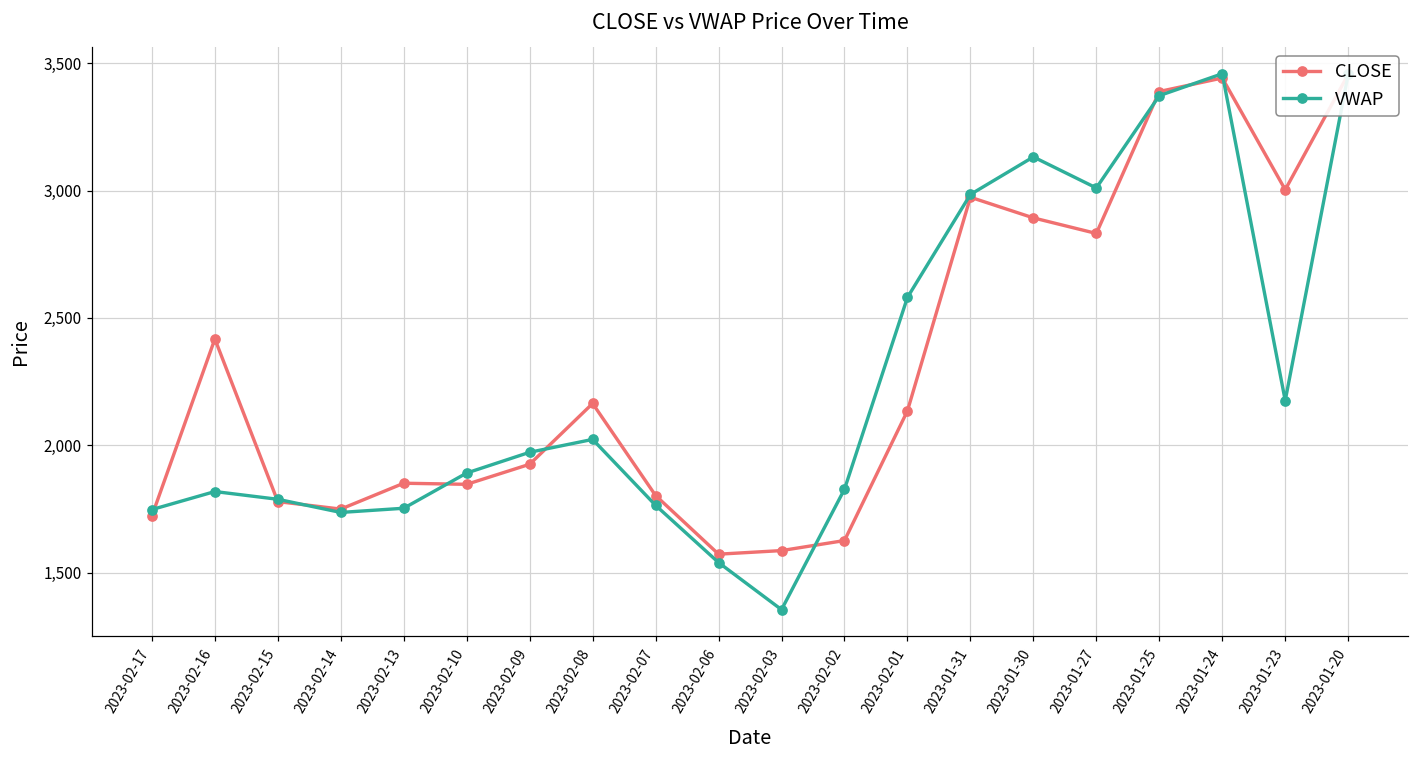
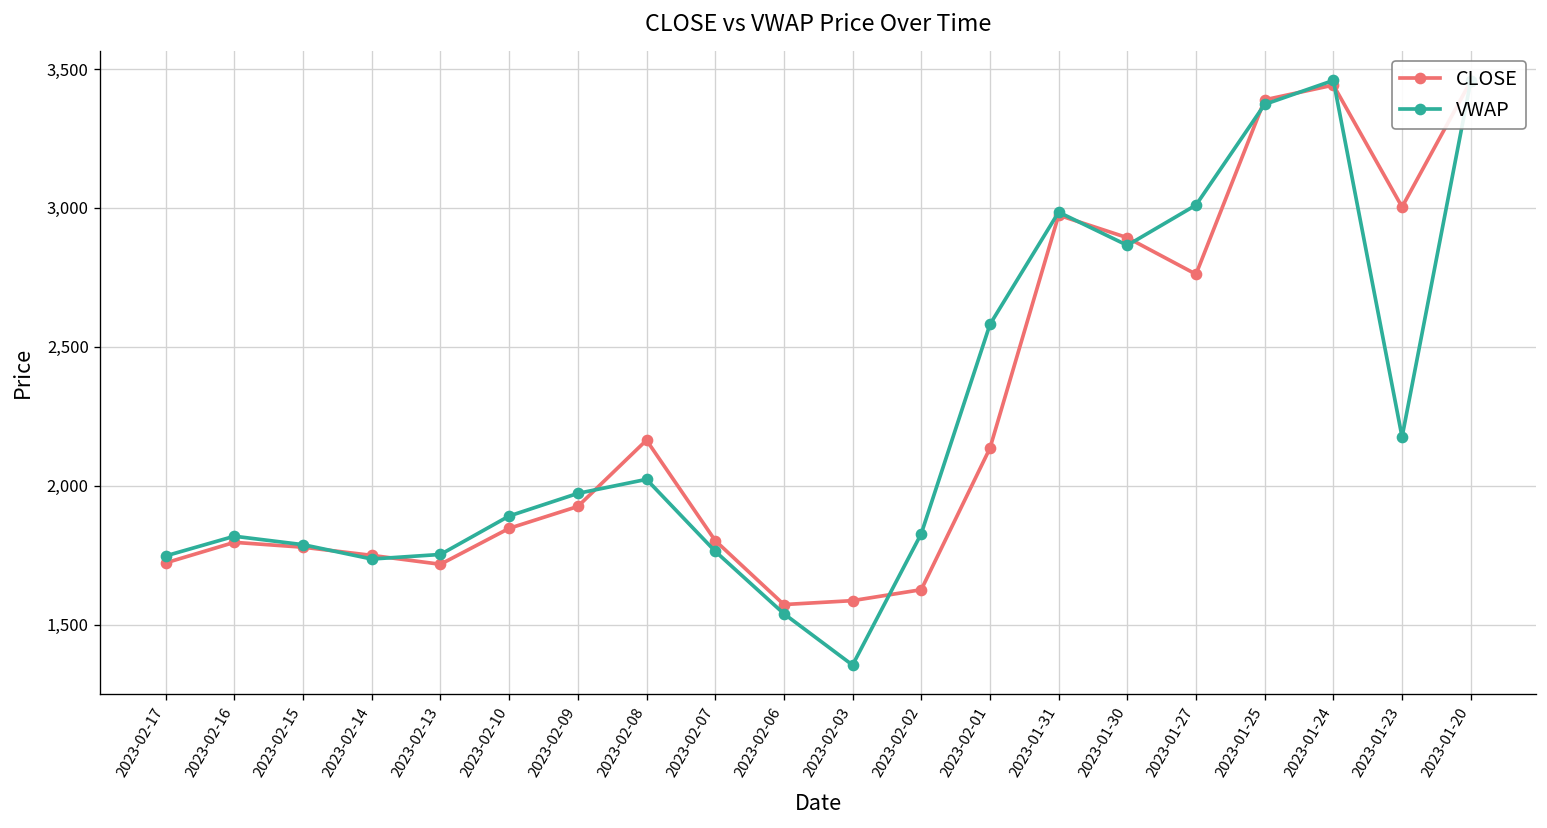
CLOSE, 2023-02-16: 2,420 -> 1,800
CLOSE, 2023-02-13: 1,850 -> 1,720
VWAP, 2023-01-30: 3,130 -> 2,870
CLOSE, 2023-01-27: 2,830 -> 2,760
